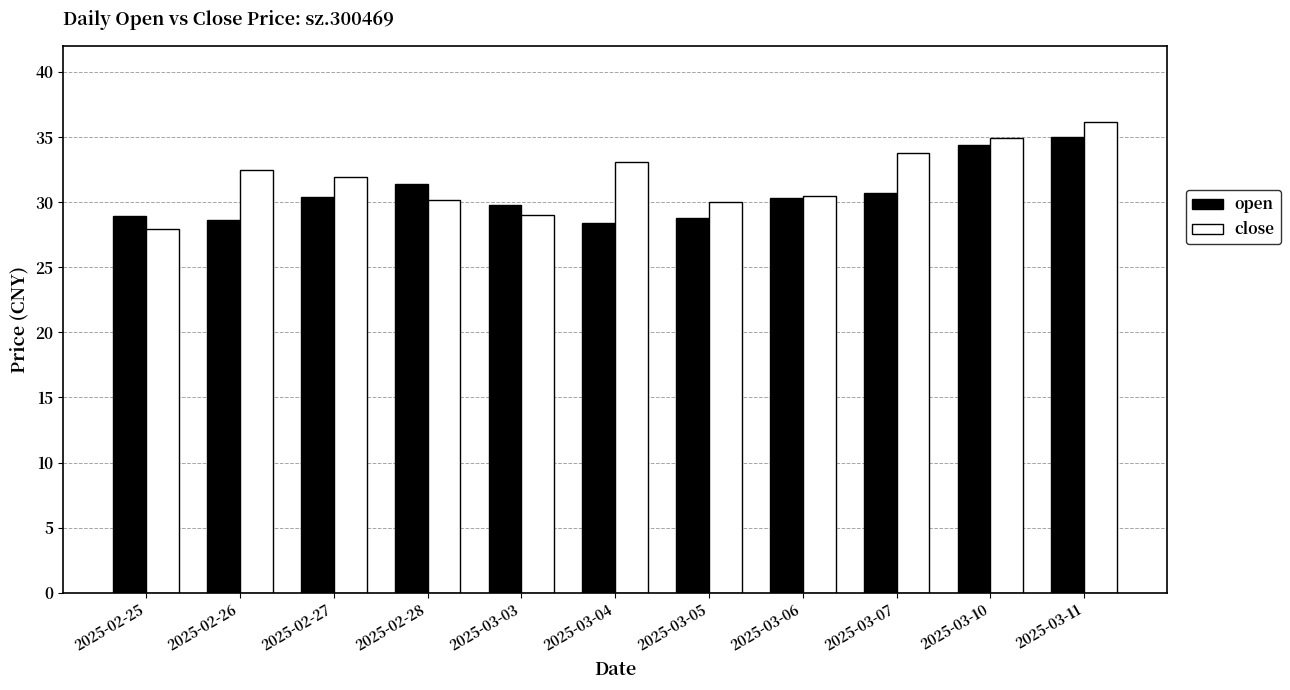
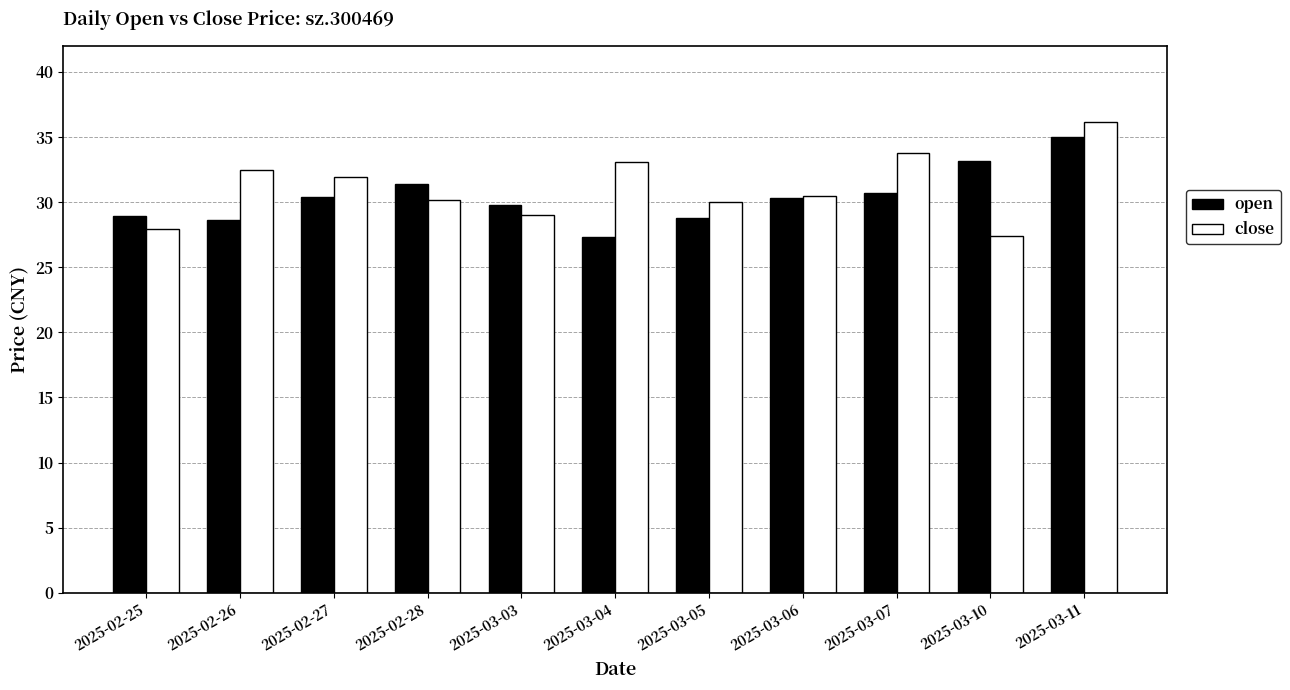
open, 2025-03-04: 28.4 -> 27.3
open, 2025-03-10: 34.4 -> 33.2
close, 2025-03-10: 35.0 -> 27.4
